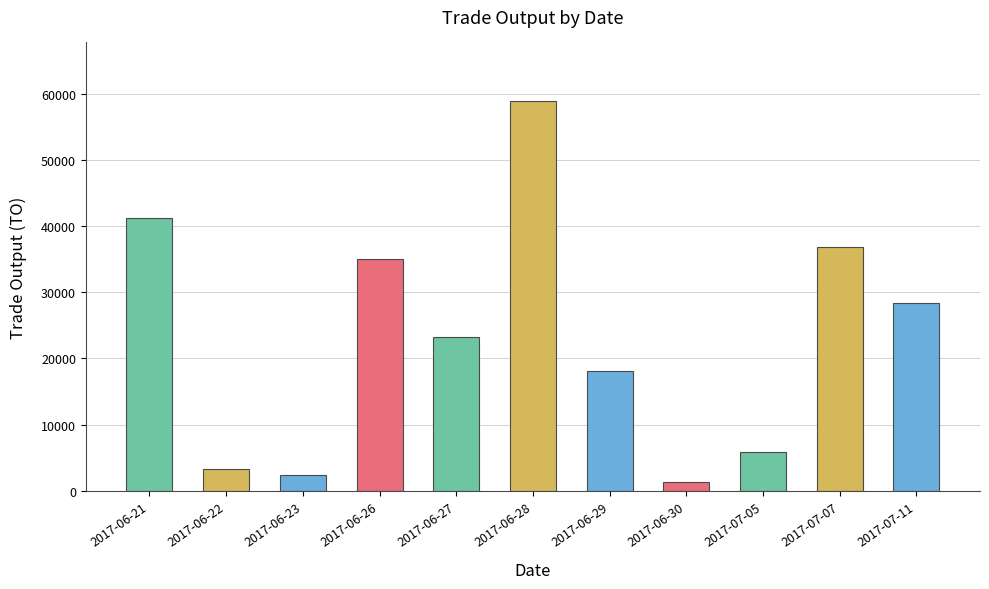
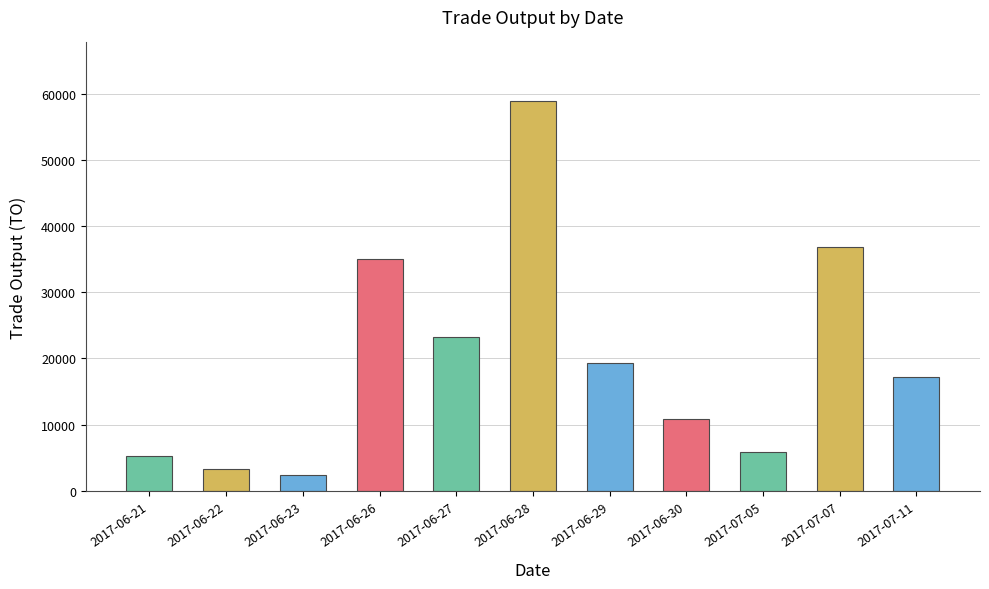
2017-06-21: 41000 -> 5000
2017-06-29: 18000 -> 19000
2017-06-30: 1000 -> 11000
2017-07-11: 28000 -> 17000
